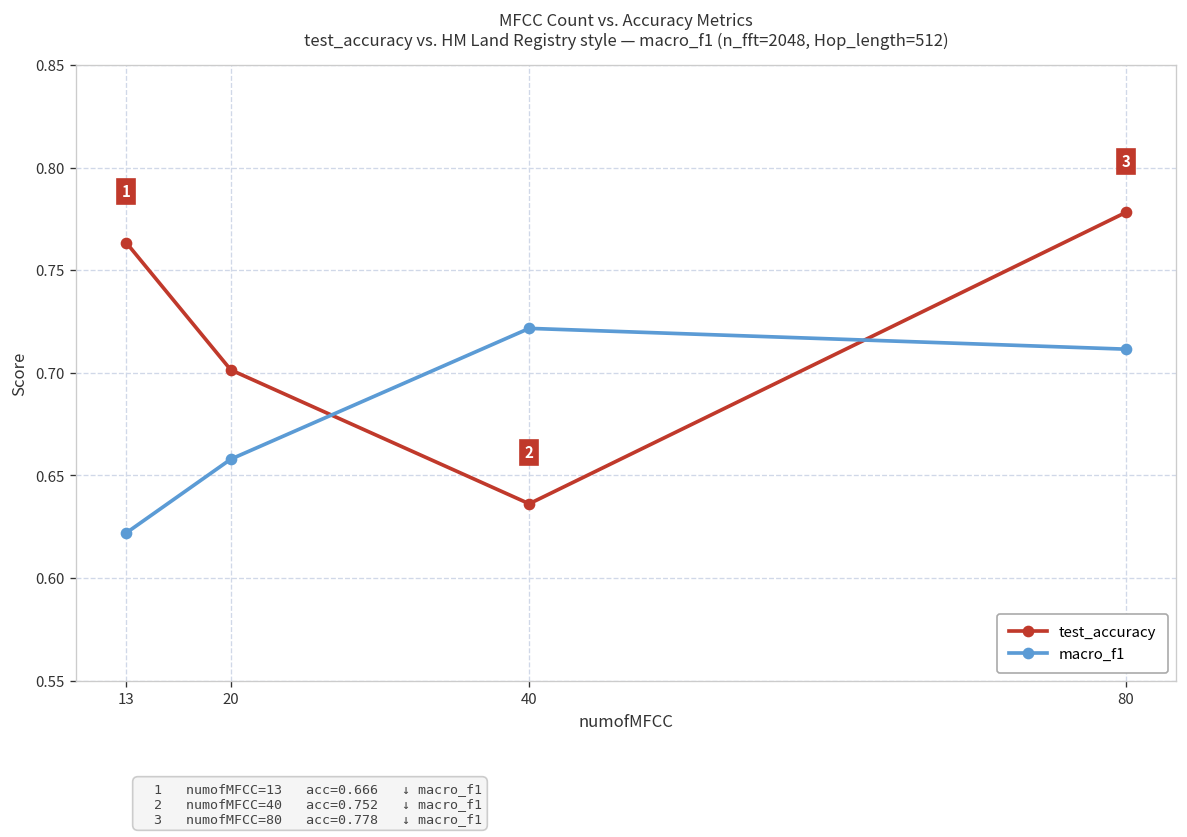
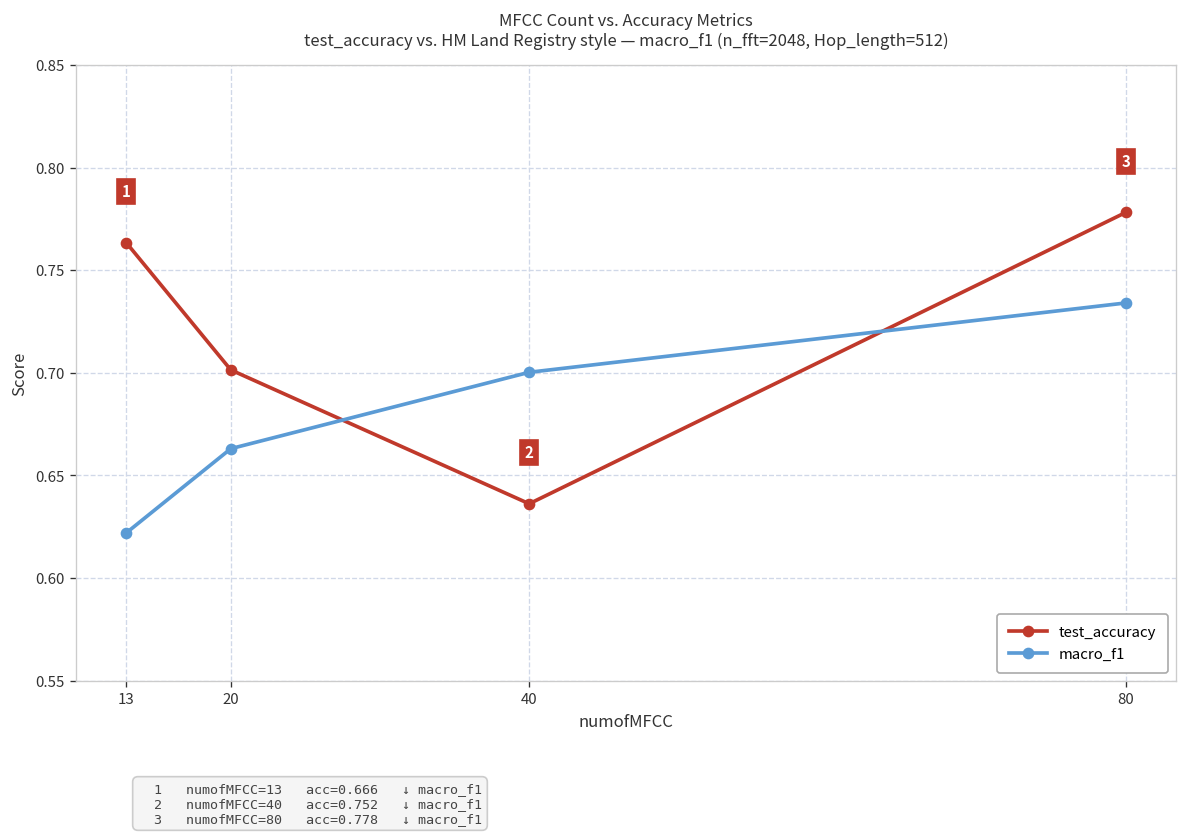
macro_f1, 20: 0.658 -> 0.663
macro_f1, 40: 0.722 -> 0.700
macro_f1, 80: 0.712 -> 0.734
